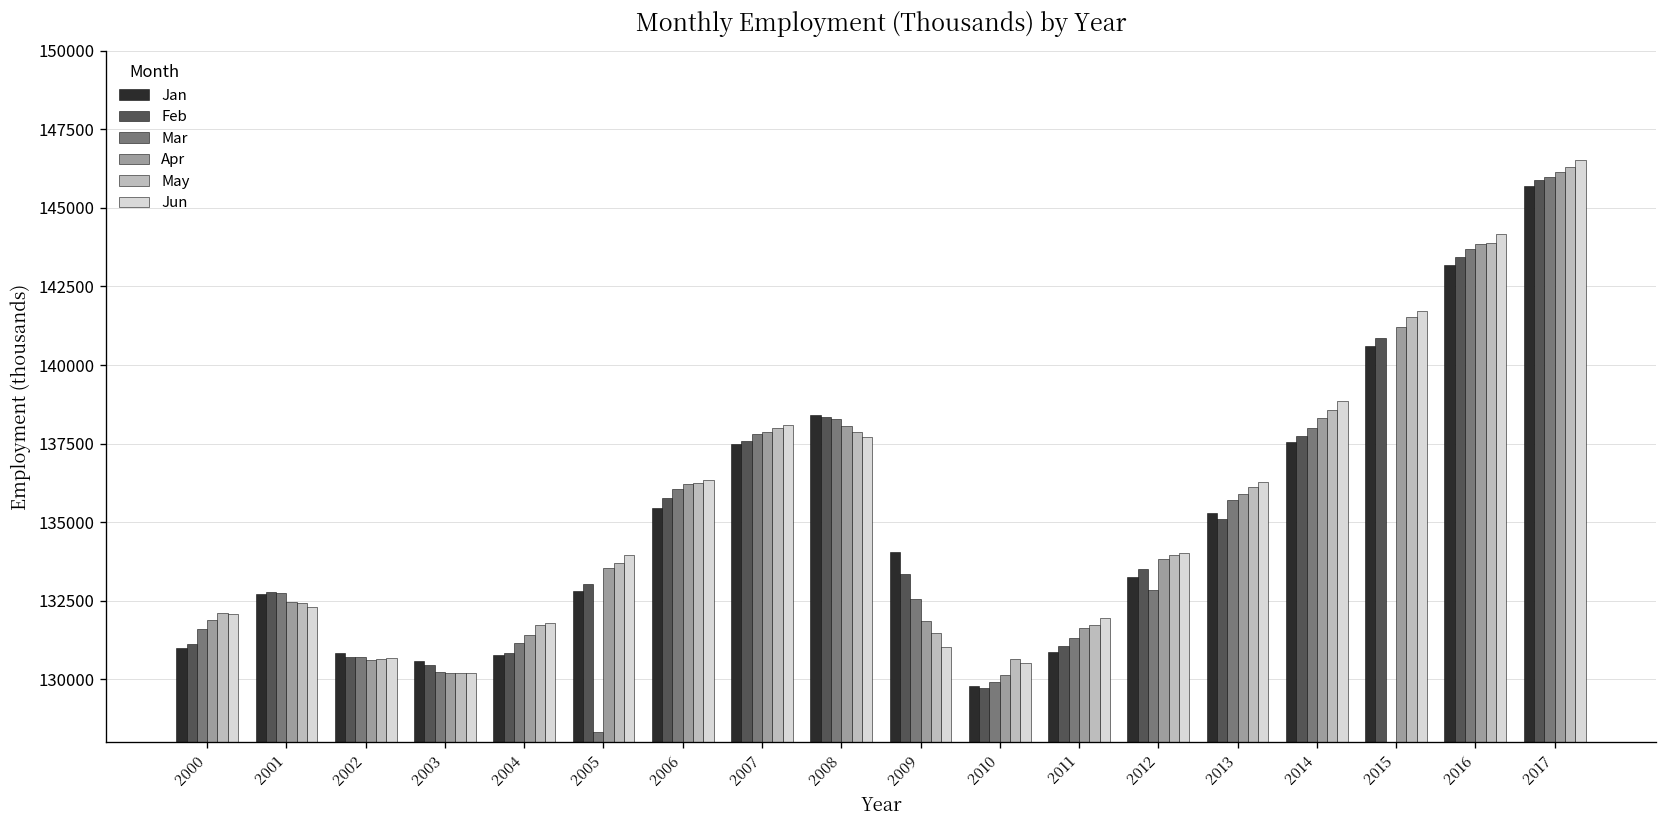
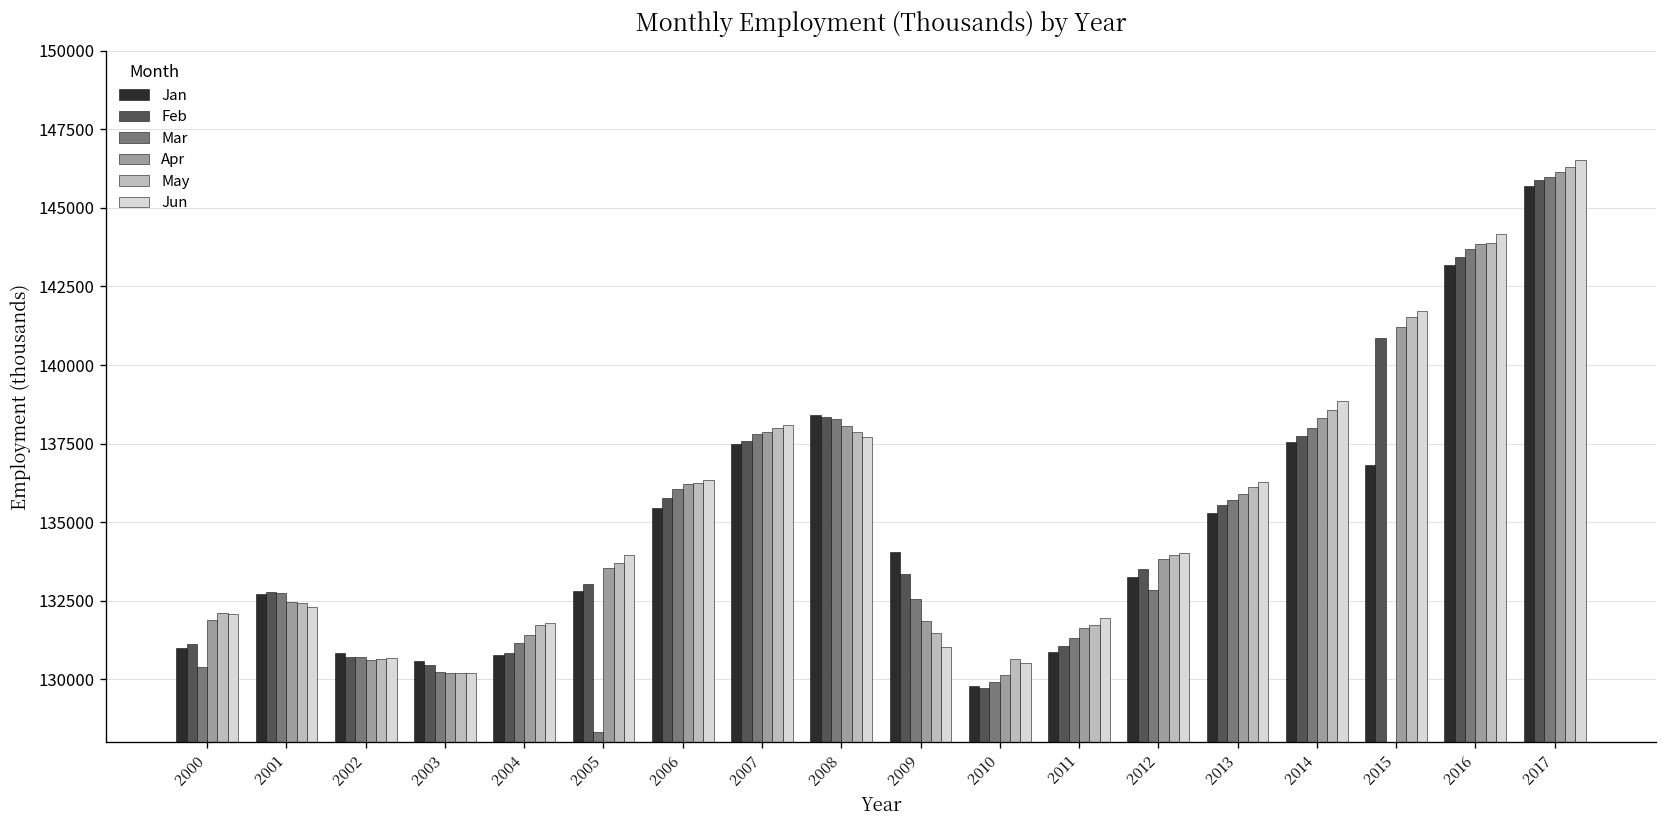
Mar, 2000: 131600 -> 130400
Feb, 2013: 135100 -> 135500
Jan, 2015: 140600 -> 136800
